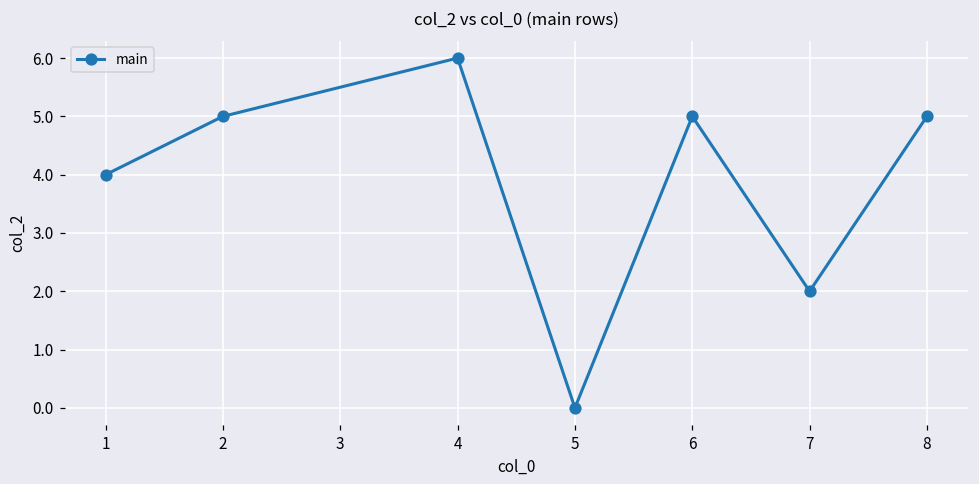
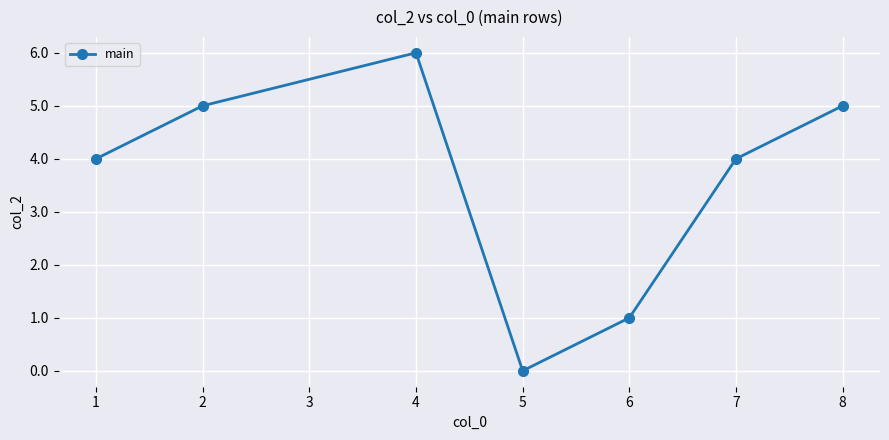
6: 5 -> 1
7: 2 -> 4
